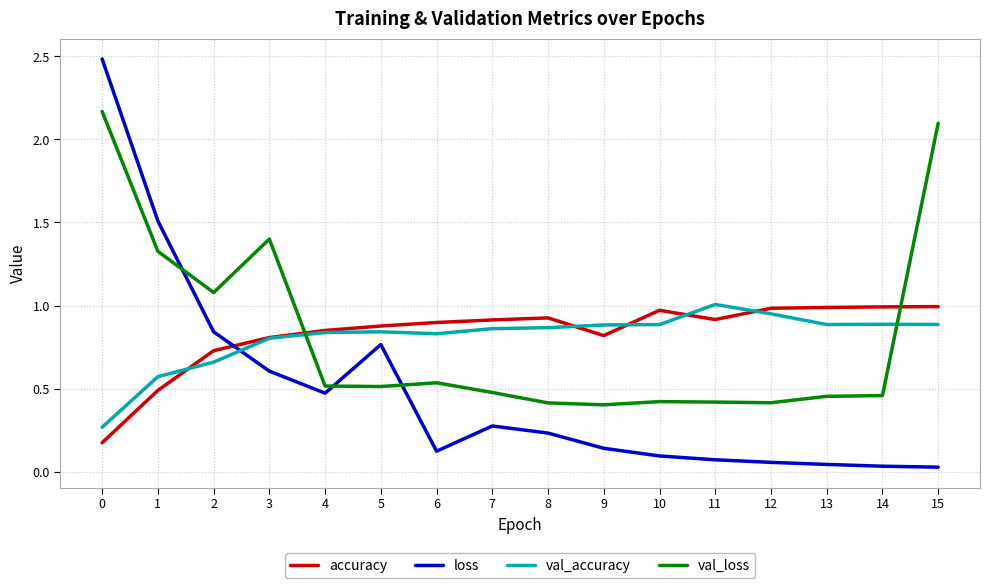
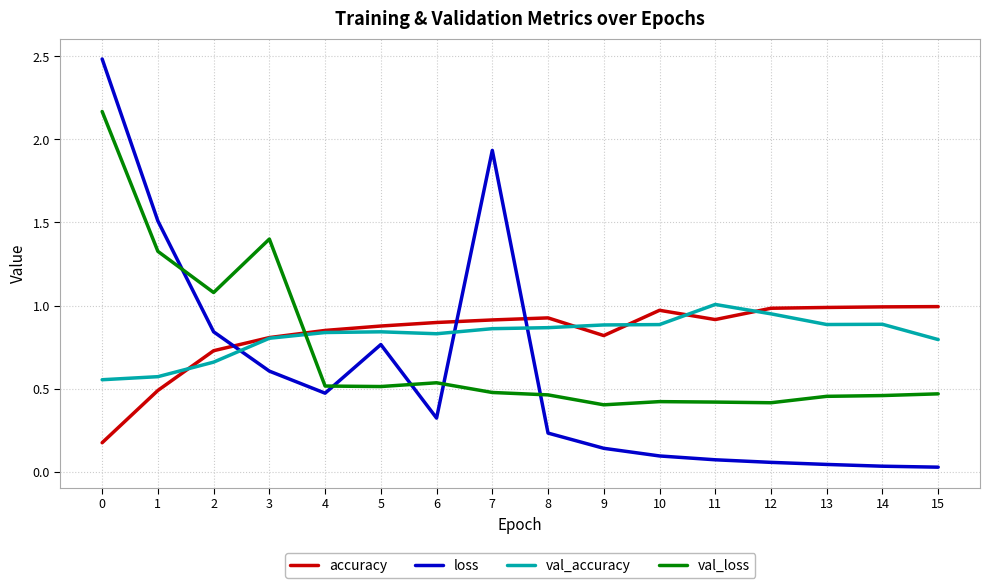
val_accuracy, 0: 0.27 -> 0.55
loss, 6: 0.12 -> 0.32
loss, 7: 0.28 -> 1.93
val_loss, 8: 0.41 -> 0.46
val_accuracy, 15: 0.89 -> 0.79
val_loss, 15: 2.10 -> 0.47
